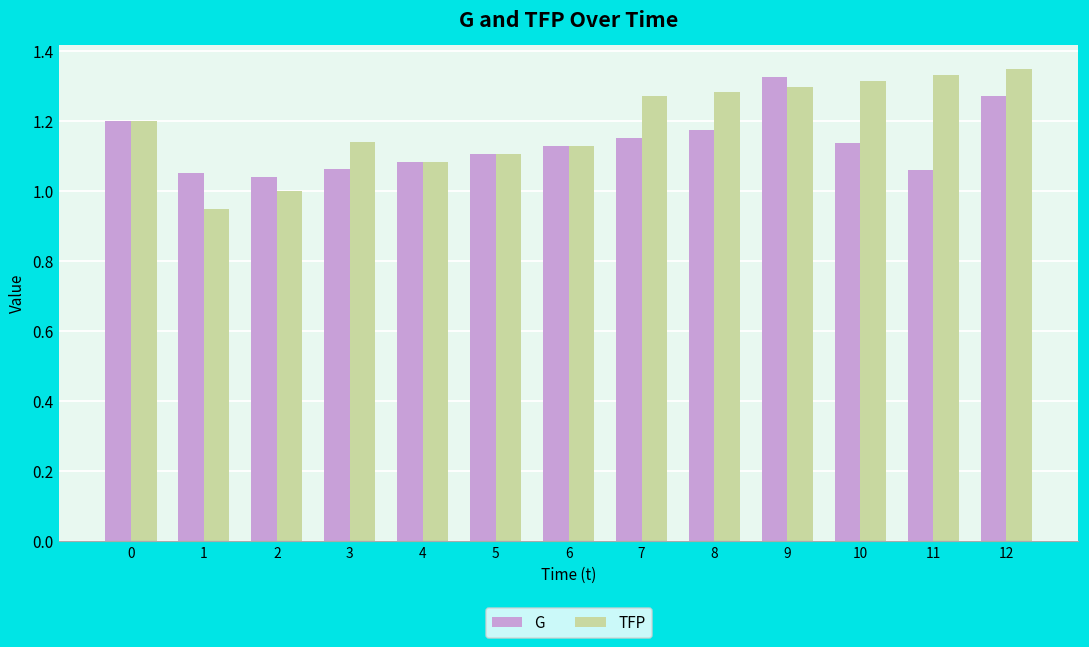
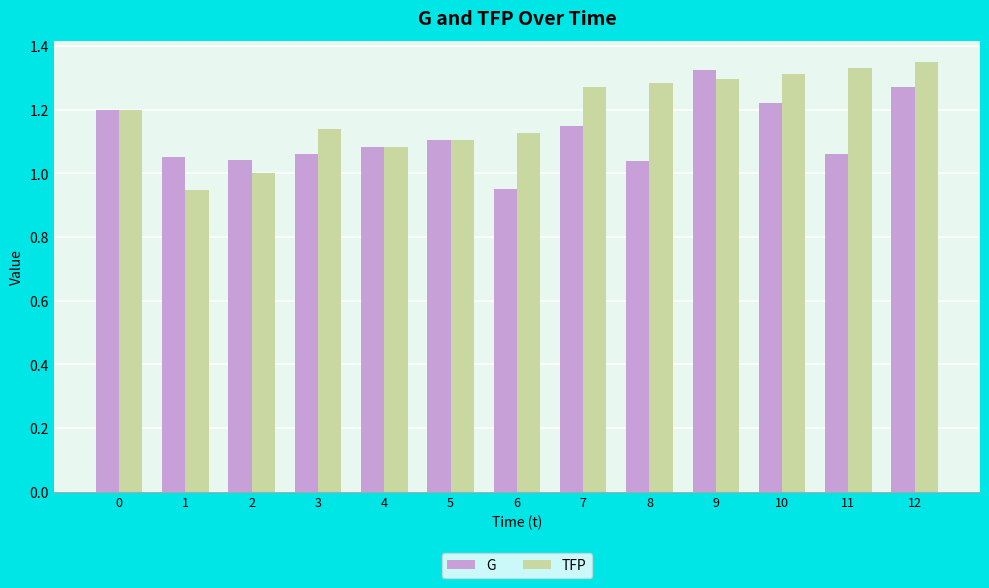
G, 6: 1.13 -> 0.95
G, 8: 1.17 -> 1.04
G, 10: 1.14 -> 1.22
